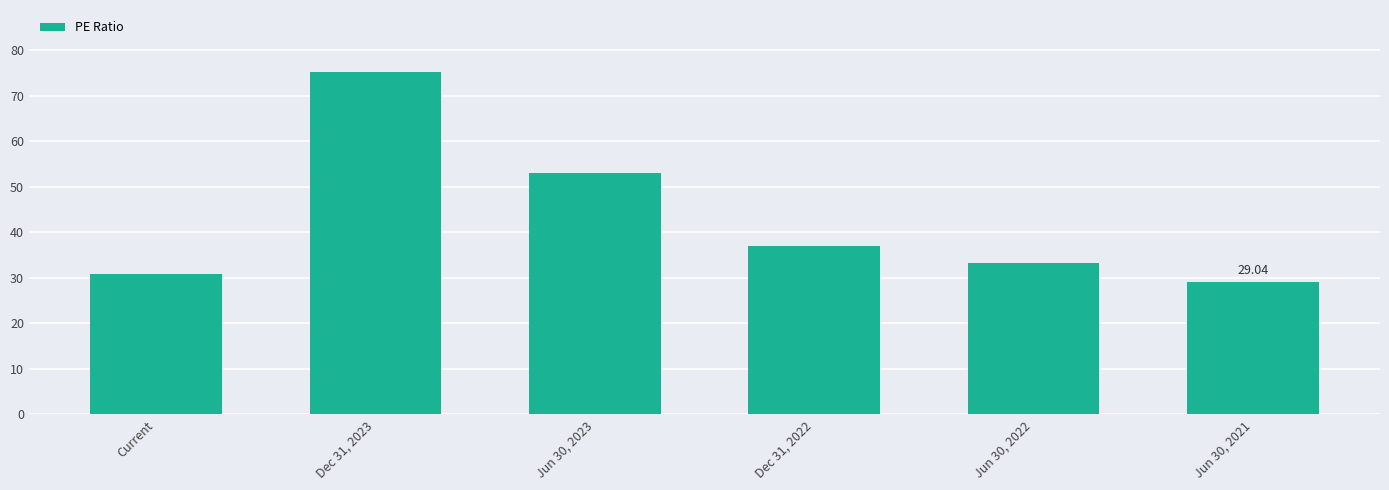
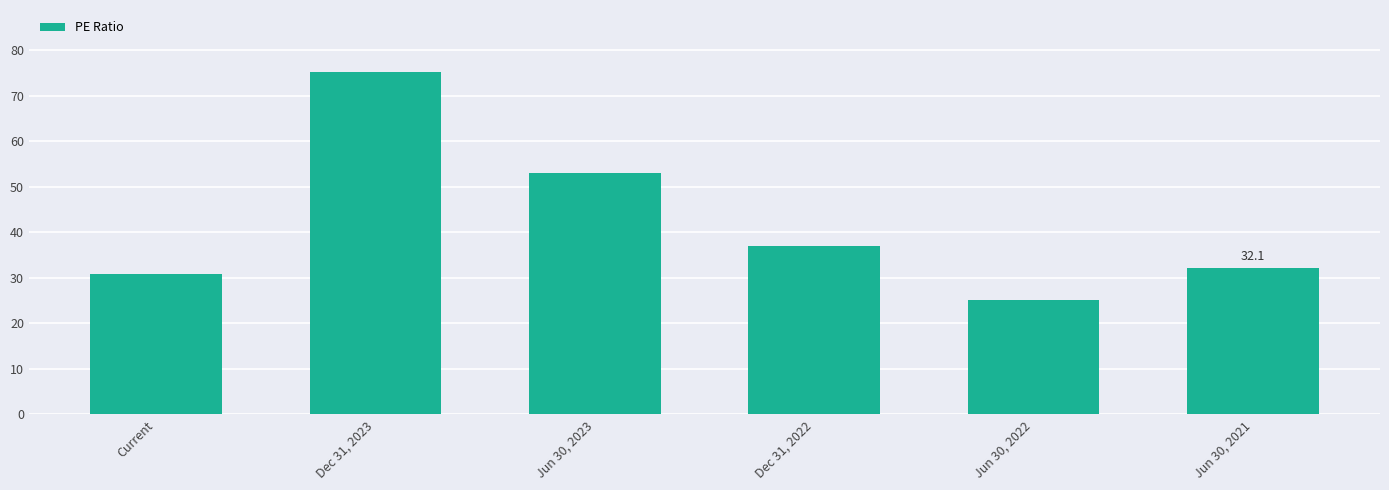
Jun 30, 2022: 33 -> 25
Jun 30, 2021: 29.04 -> 32.1
